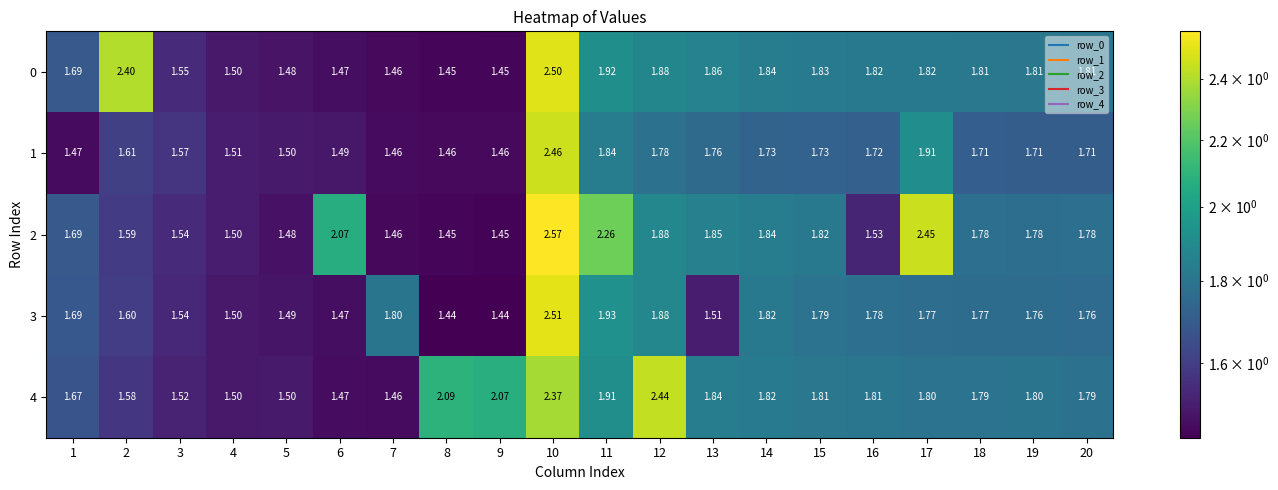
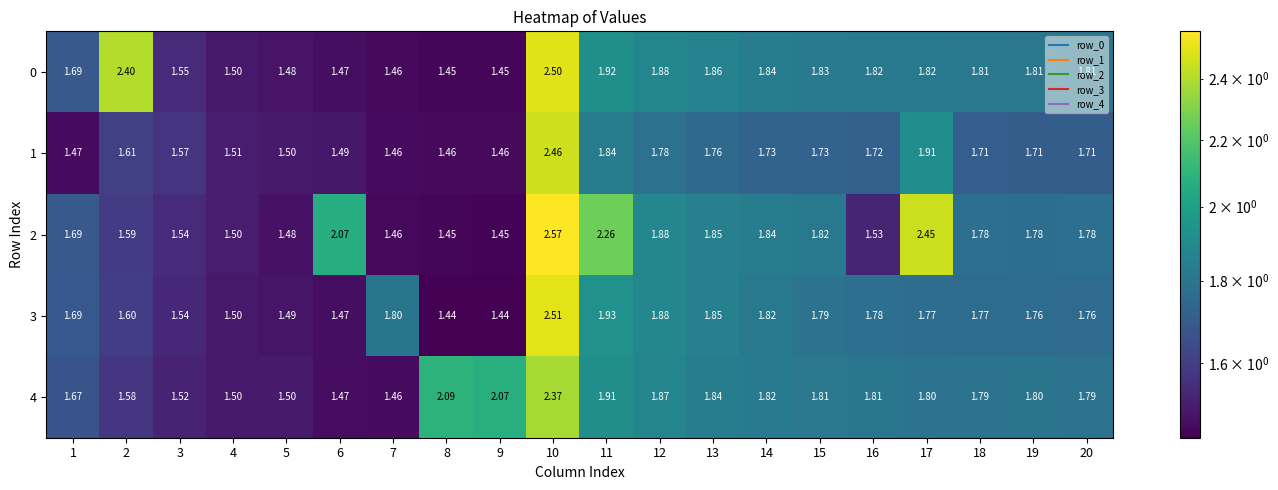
3, 13: 1.51 -> 1.85
4, 12: 2.44 -> 1.87
